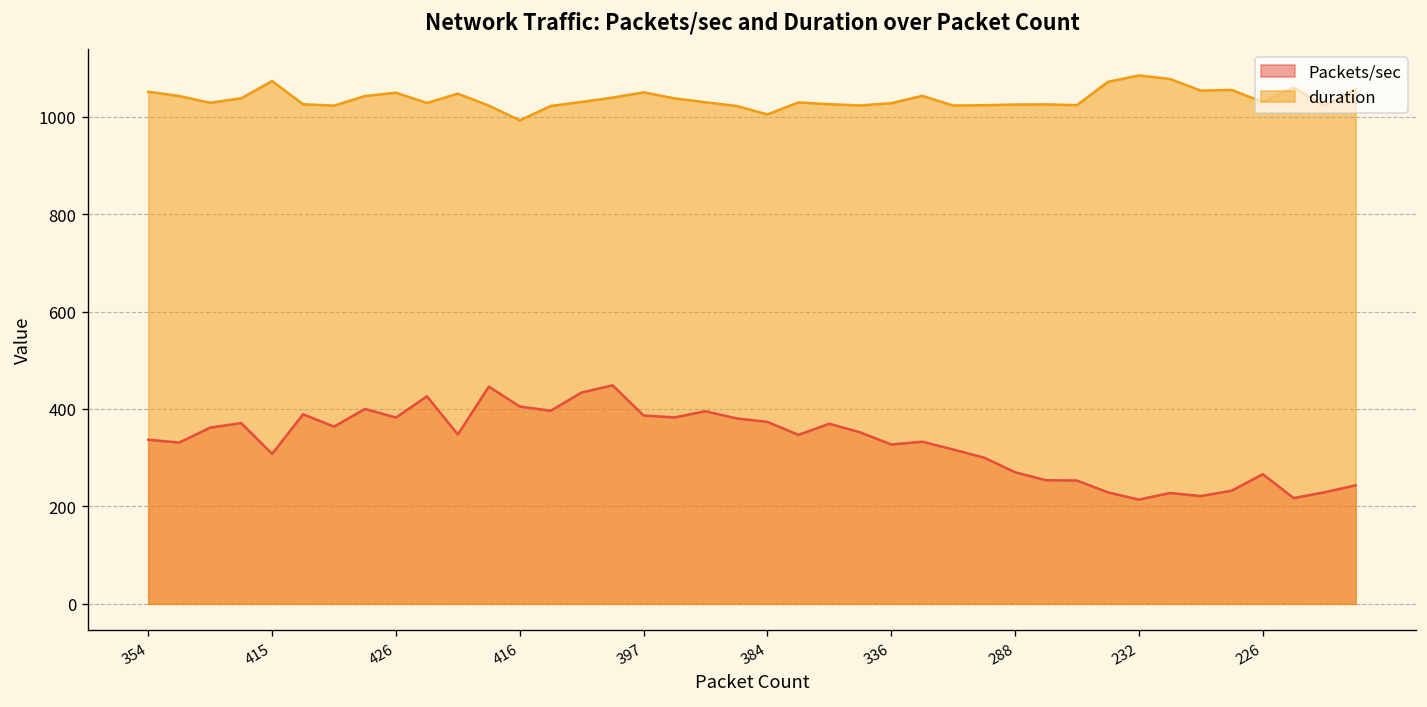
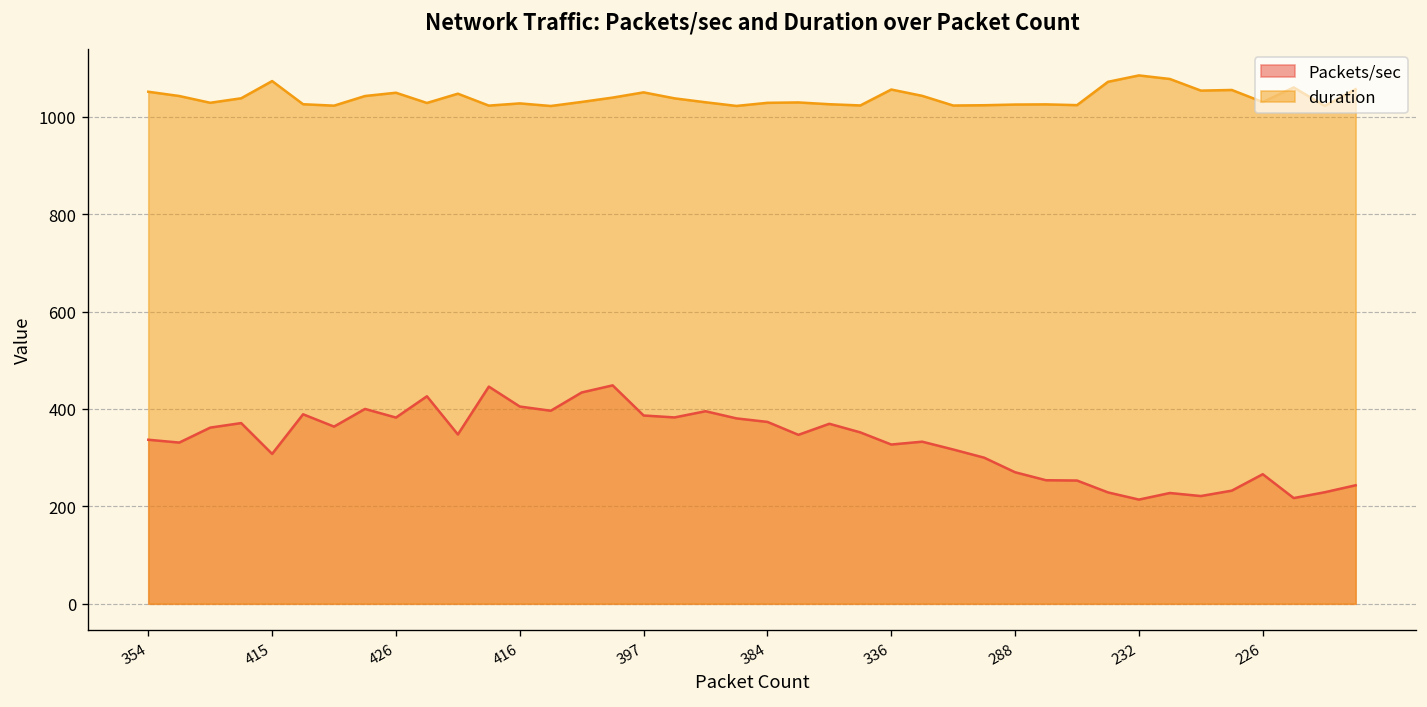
duration, 416: 990 -> 1030
duration, 384: 1000 -> 1030
duration, 336: 1030 -> 1060
